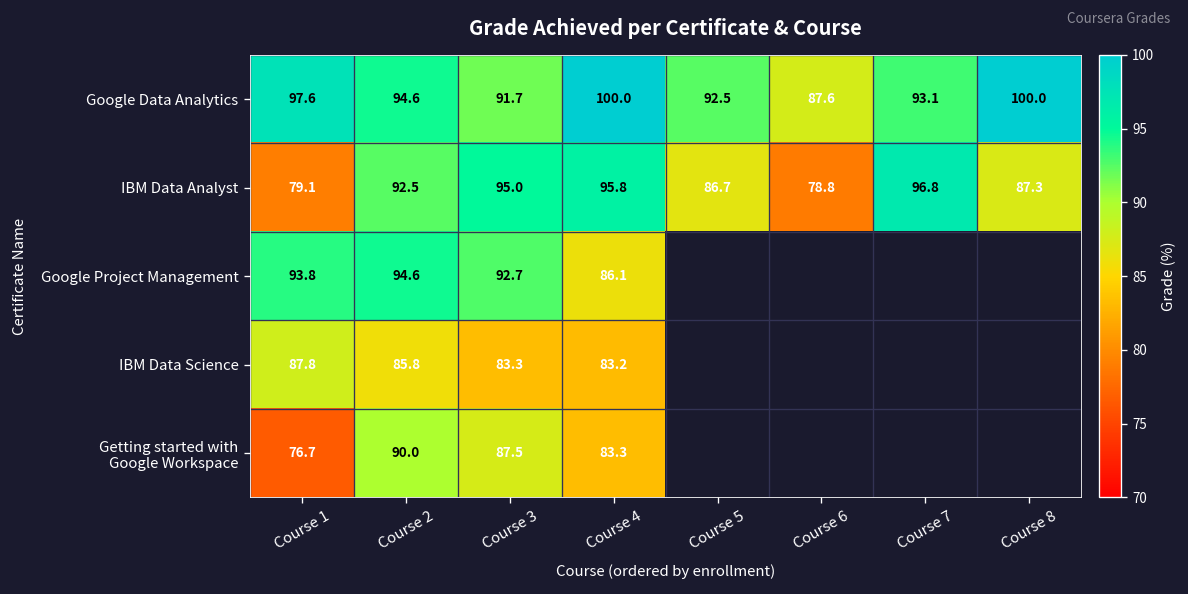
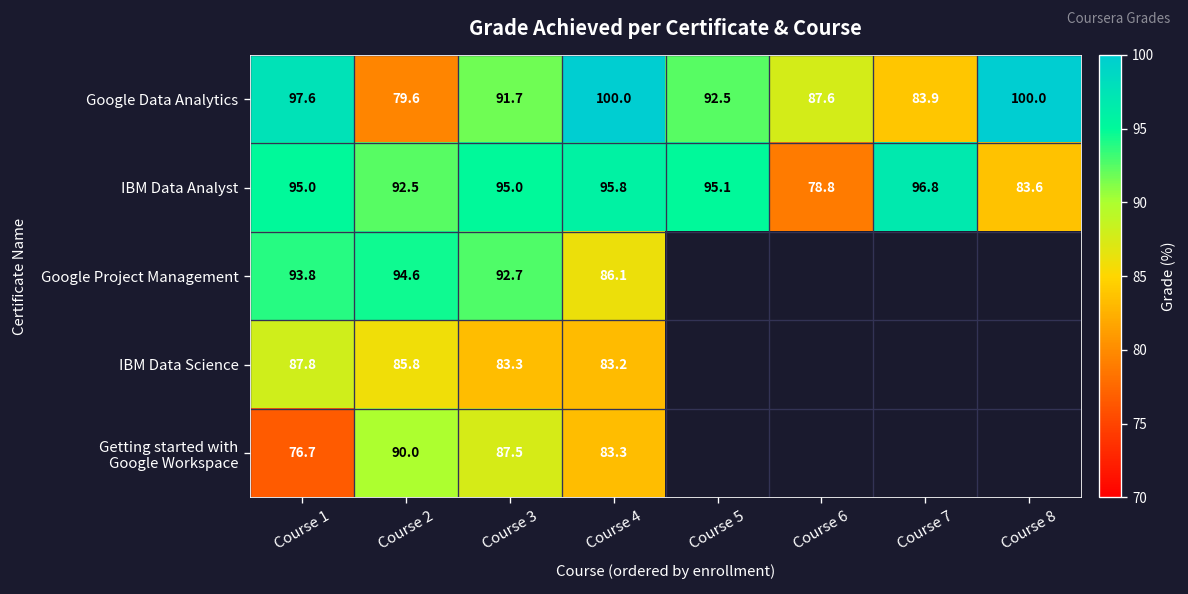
Google Data Analytics, Course 2: 94.6 -> 79.6
Google Data Analytics, Course 7: 93.1 -> 83.9
IBM Data Analyst, Course 1: 79.1 -> 95.0
IBM Data Analyst, Course 5: 86.7 -> 95.1
IBM Data Analyst, Course 8: 87.3 -> 83.6
